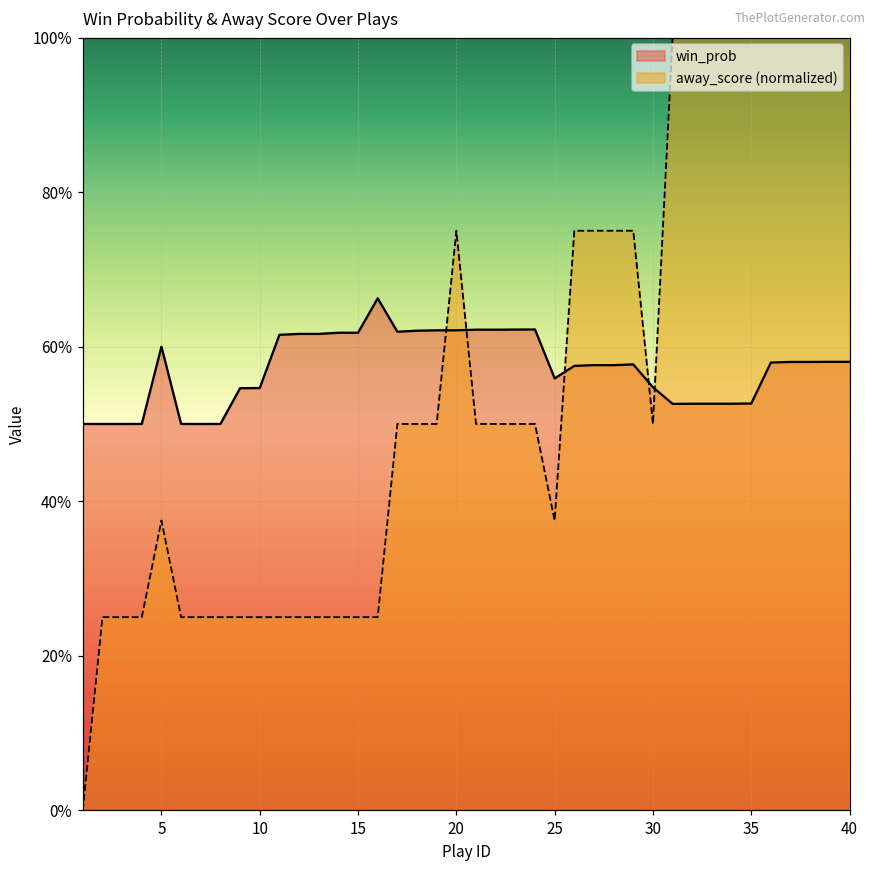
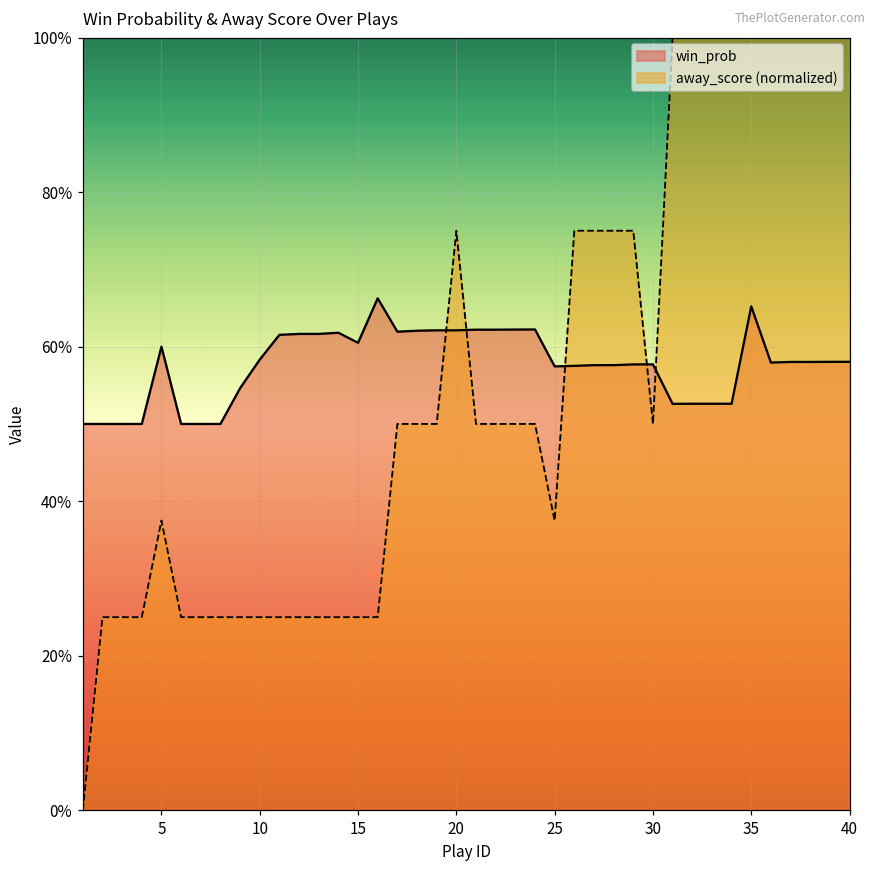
win_prob, 10: 55% -> 58%
win_prob, 15: 62% -> 61%
win_prob, 25: 56% -> 57%
win_prob, 30: 55% -> 58%
win_prob, 35: 53% -> 65%
